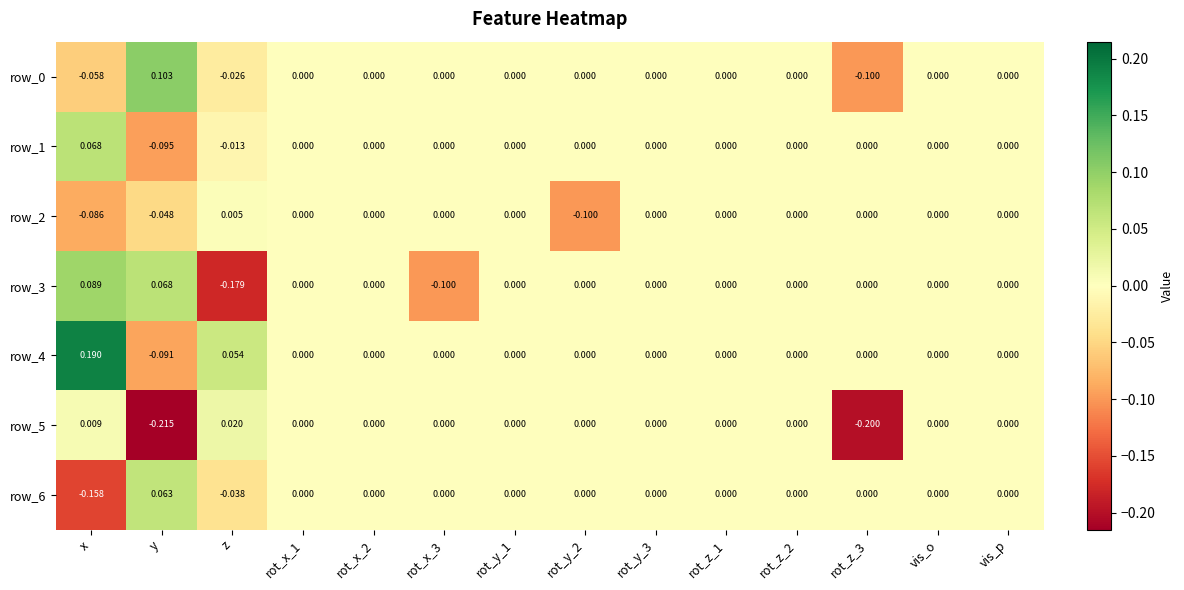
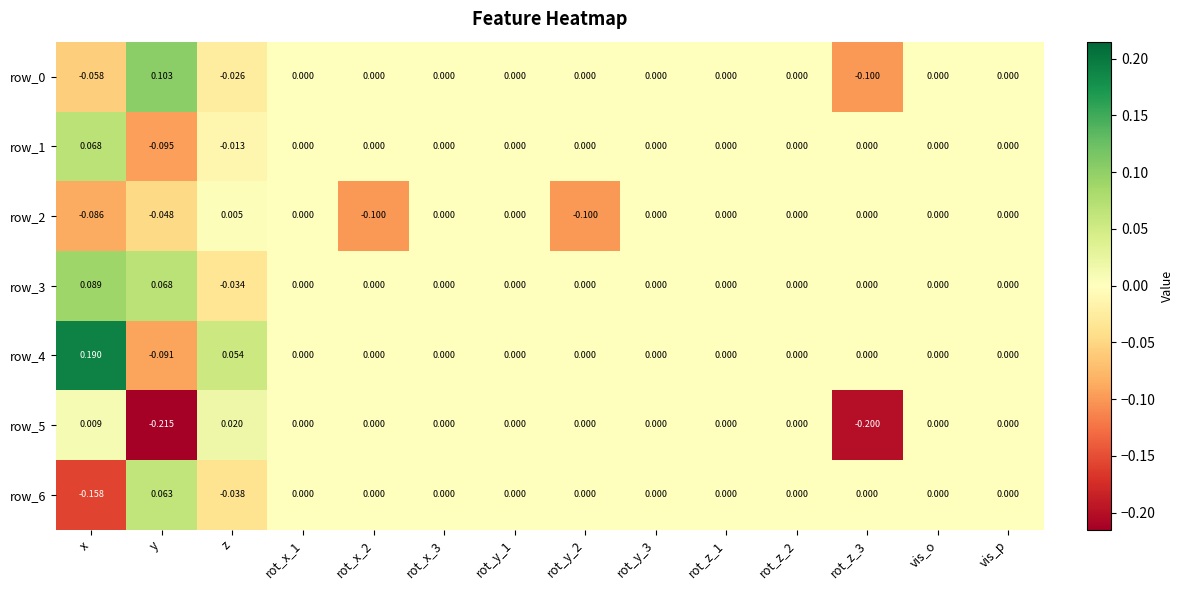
row_2, rot_x_2: 0.000 -> -0.100
row_3, z: -0.179 -> -0.034
row_3, rot_x_3: -0.100 -> 0.000
